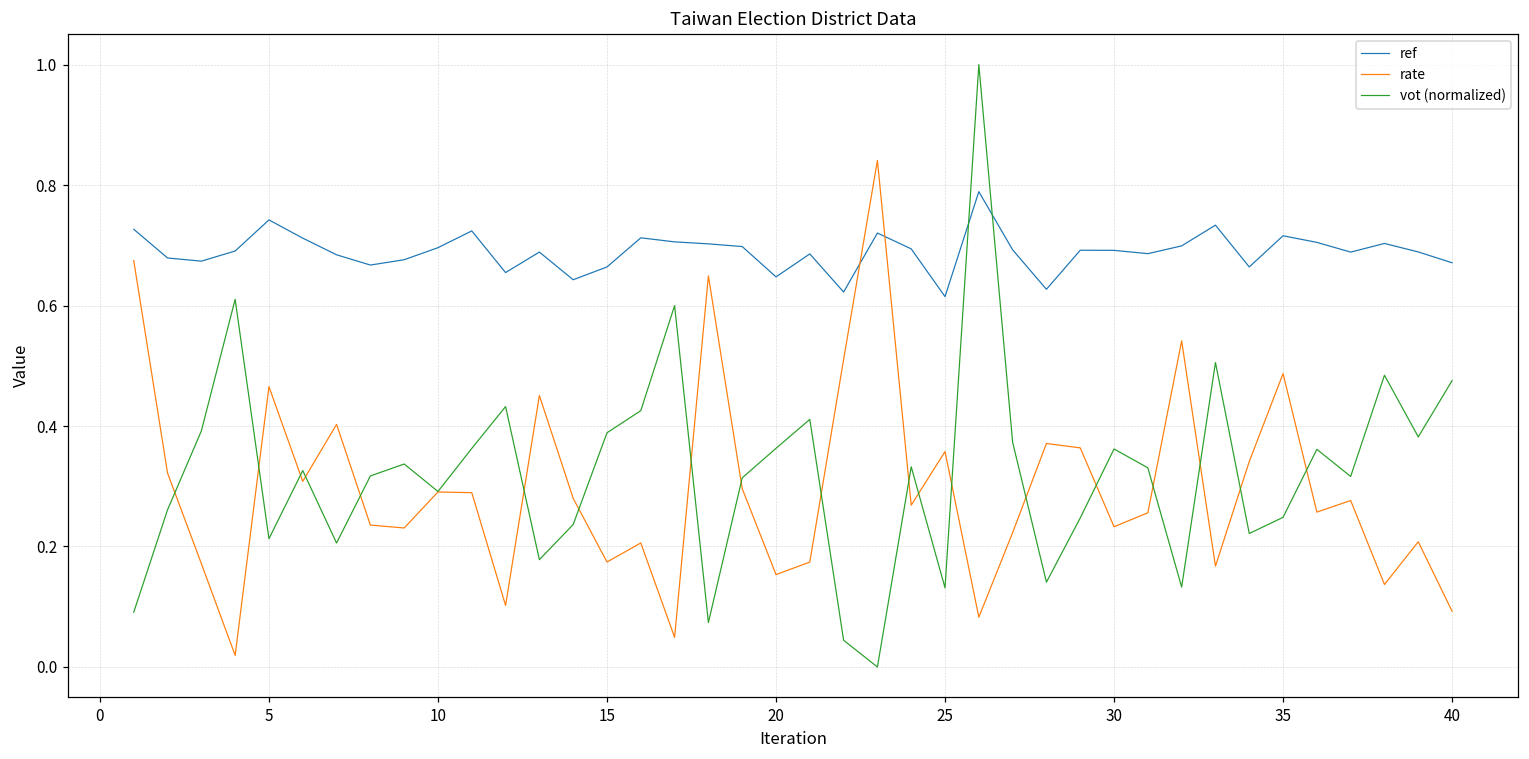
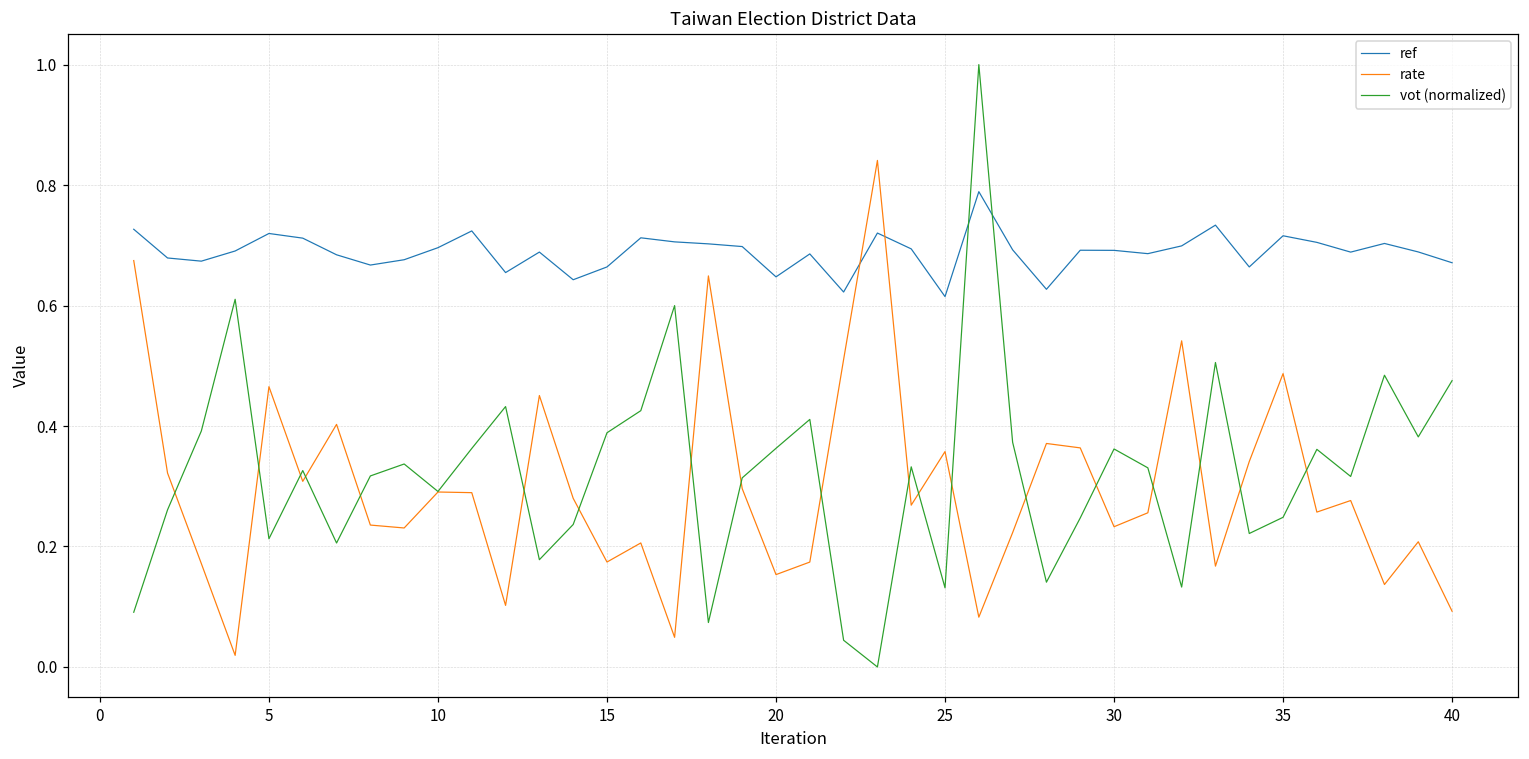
ref, 5: 0.74 -> 0.72
